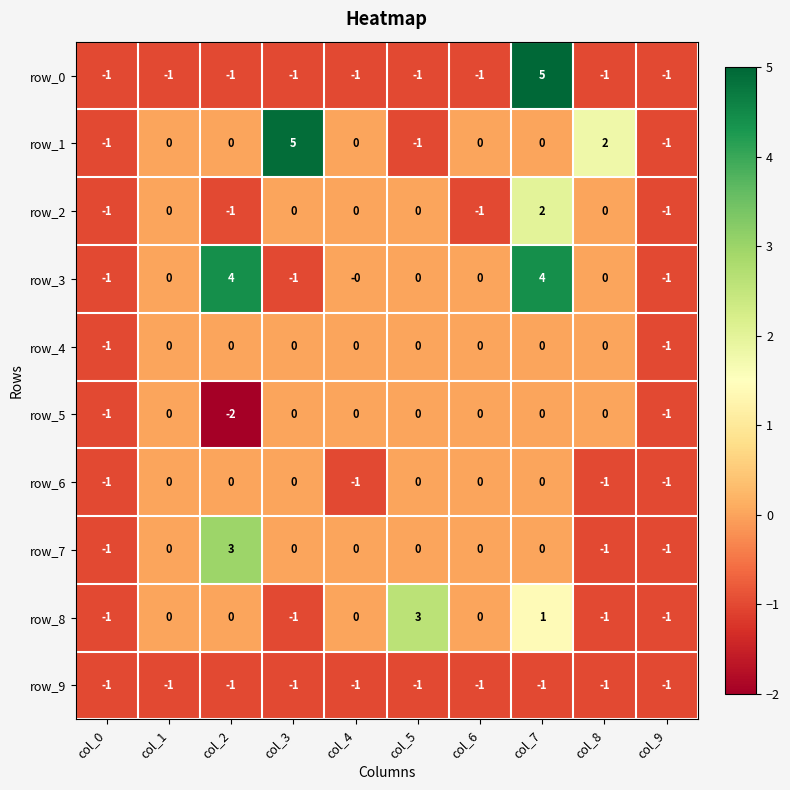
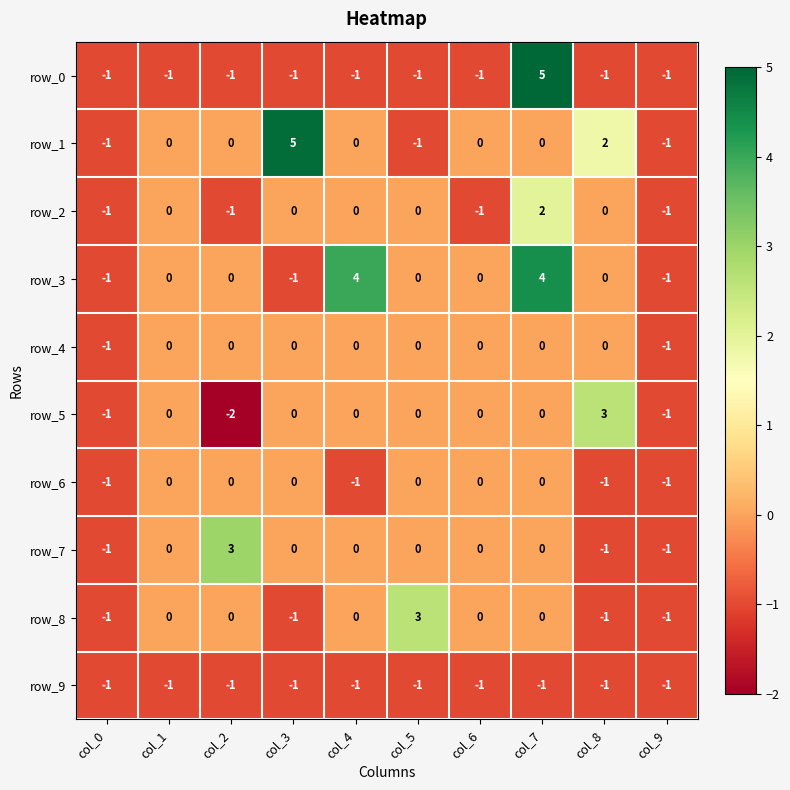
row_3, col_2: 4 -> 0
row_3, col_4: -0 -> 4
row_5, col_8: 0 -> 3
row_8, col_7: 1 -> 0
